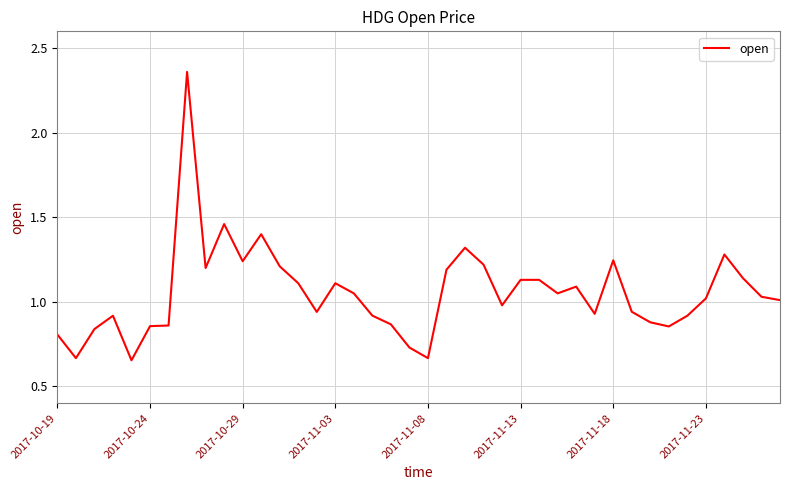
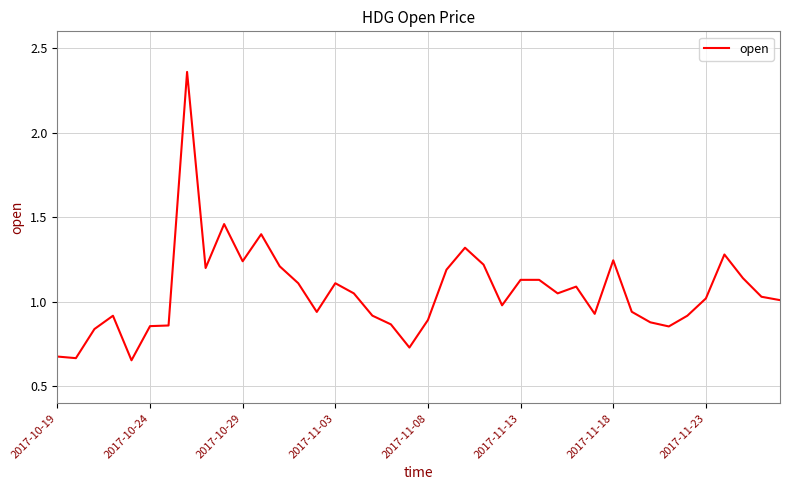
2017-10-19: 0.81 -> 0.68
2017-11-08: 0.67 -> 0.89
